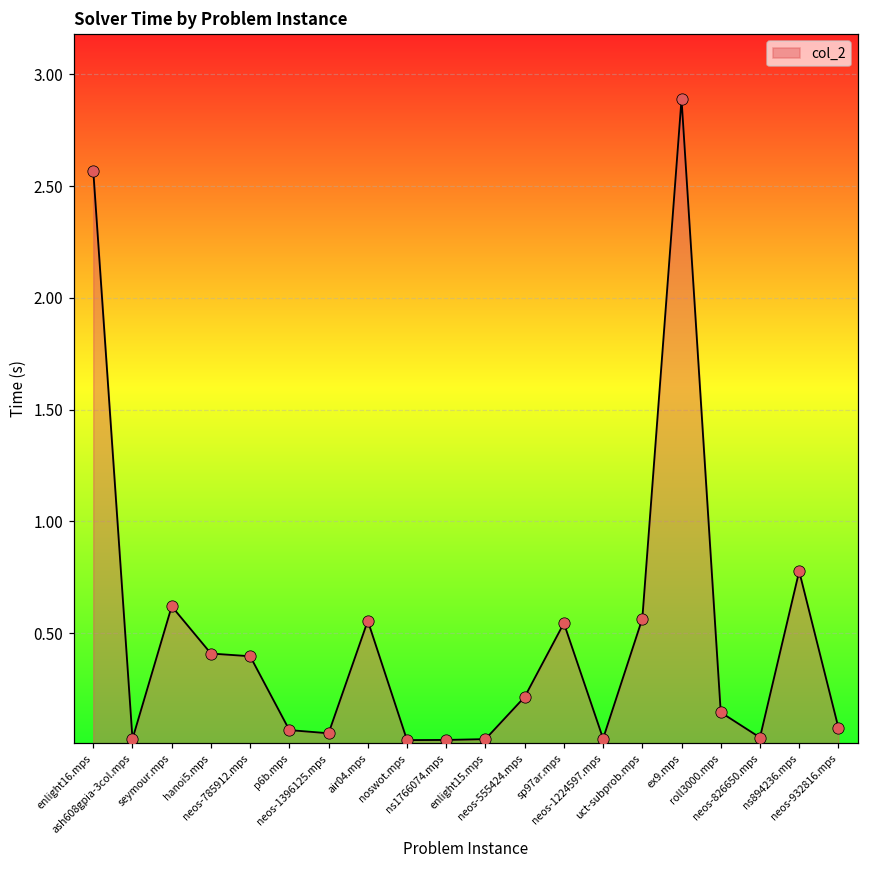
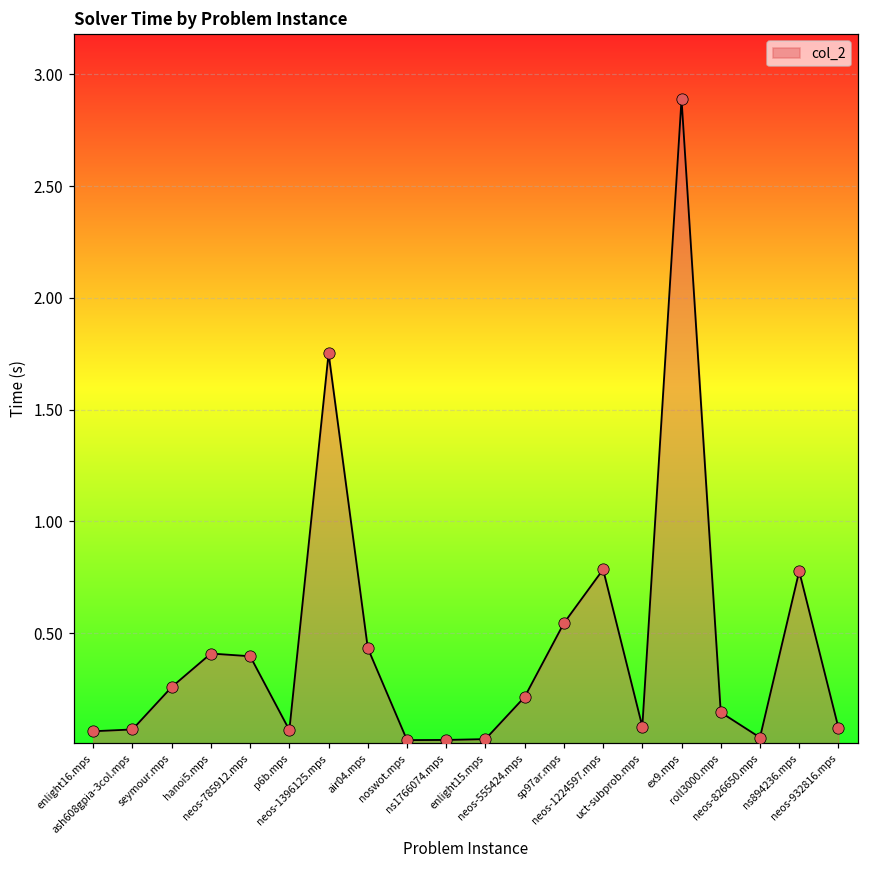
enlight16.mps: 2.57 -> 0.06
ash608gpia-3col.mps: 0.03 -> 0.07
seymour.mps: 0.62 -> 0.26
neos-1396125.mps: 0.05 -> 1.75
air04.mps: 0.56 -> 0.43
neos-1224597.mps: 0.03 -> 0.79
uct-subprob.mps: 0.57 -> 0.08
